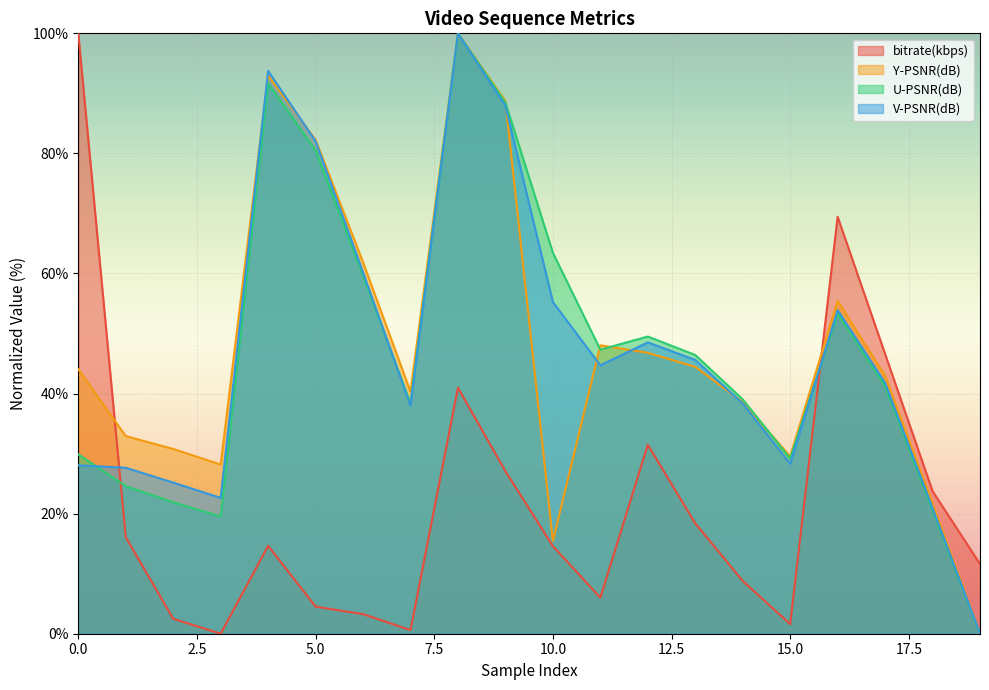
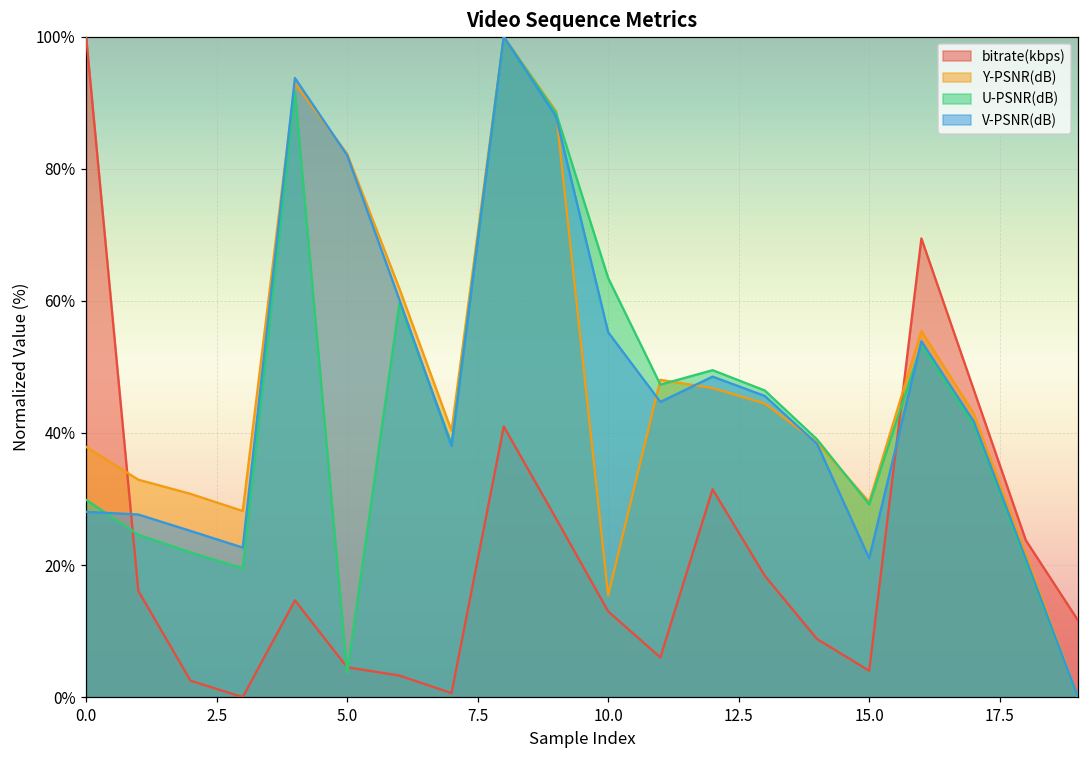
Y-PSNR(dB), 0.0: 44% -> 38%
U-PSNR(dB), 5.0: 80% -> 4%
bitrate(kbps), 10.0: 15% -> 13%
bitrate(kbps), 15.0: 2% -> 4%
V-PSNR(dB), 15.0: 28% -> 21%
